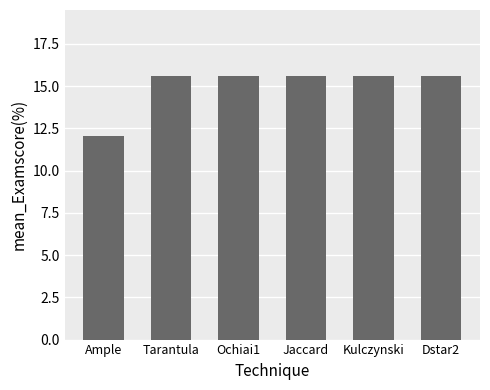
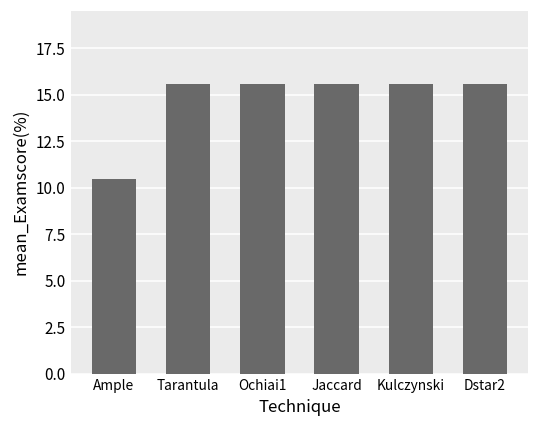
Ample: 12.0 -> 10.5
